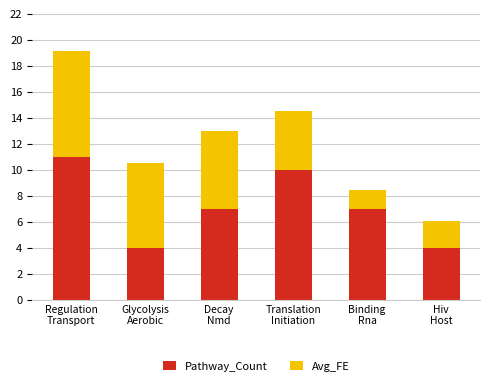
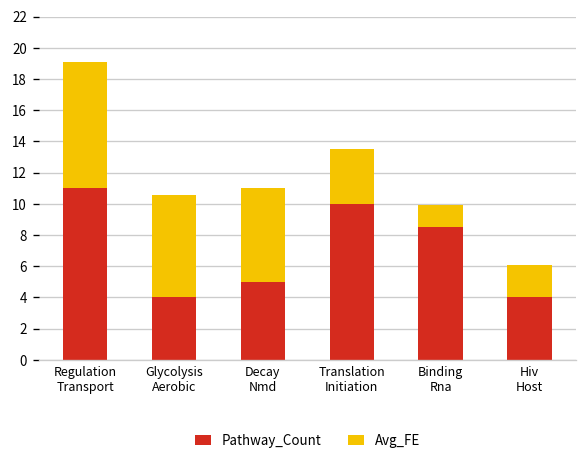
Pathway_Count, Decay Nmd: 7.0 -> 5.0
Avg_FE, Translation Initiation: 4.5 -> 3.5
Pathway_Count, Binding Rna: 7.0 -> 8.5
